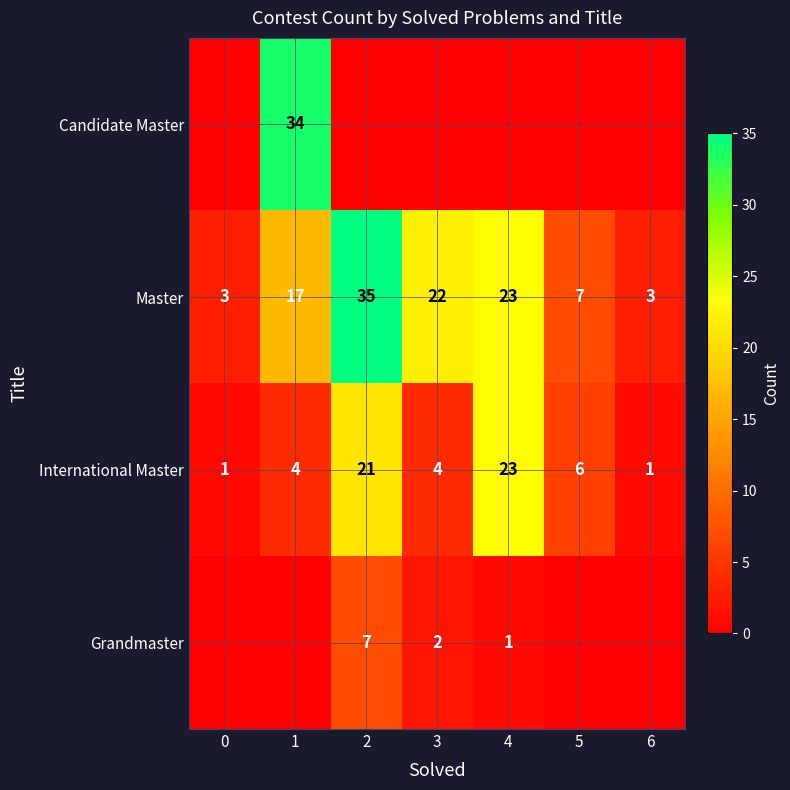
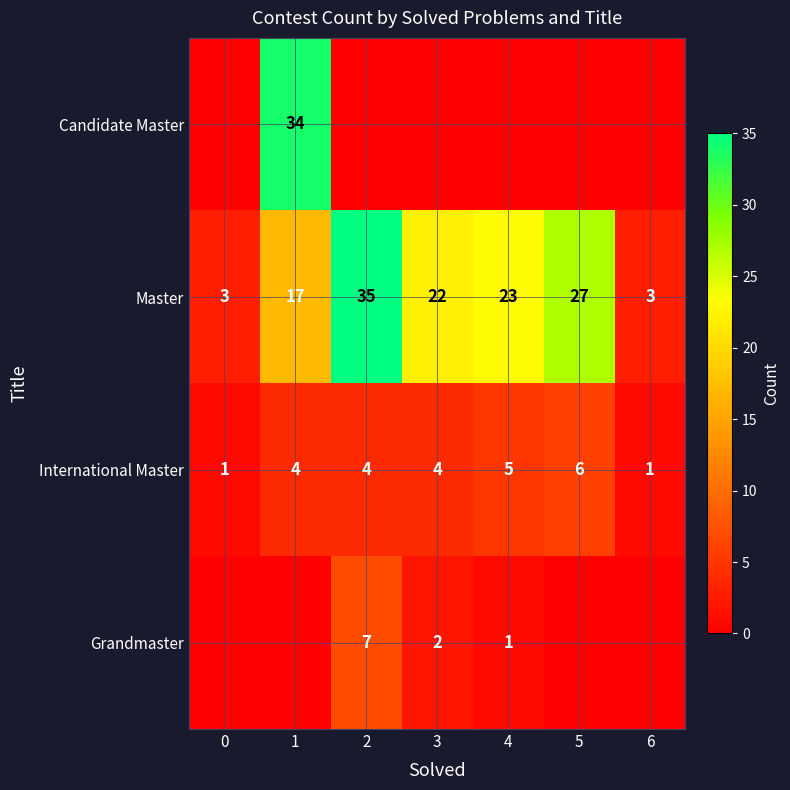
Master, 5: 7 -> 27
International Master, 2: 21 -> 4
International Master, 4: 23 -> 5
